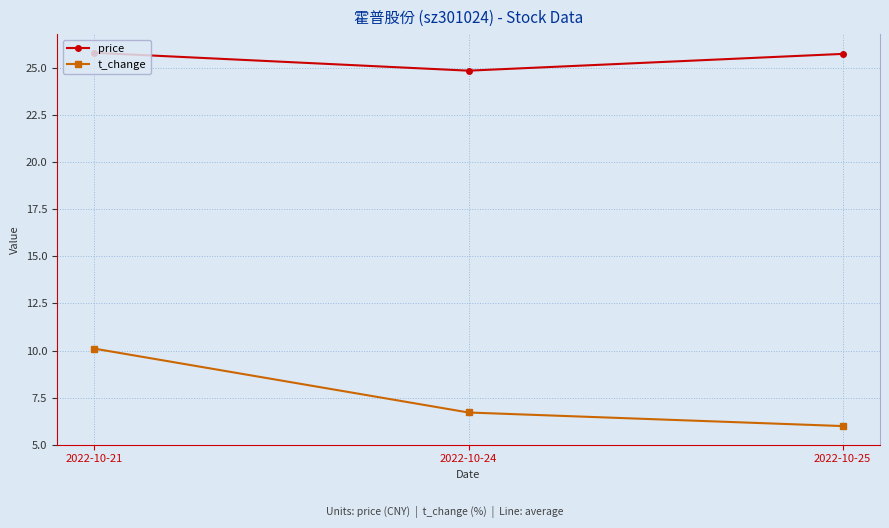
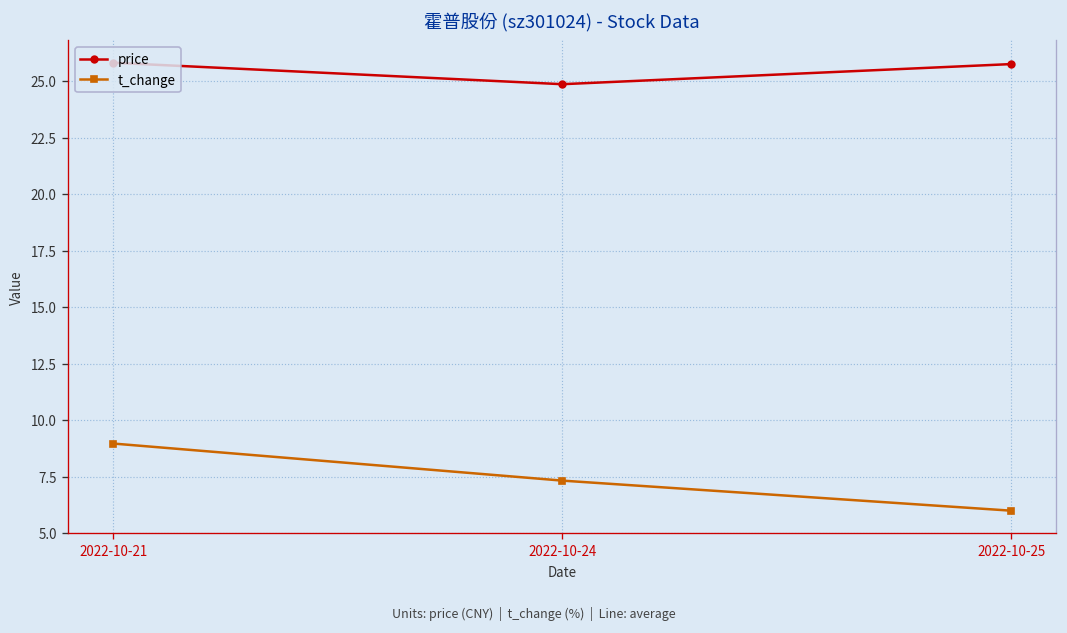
t_change, 2022-10-21: 10.1 -> 9.0
t_change, 2022-10-24: 6.7 -> 7.3
